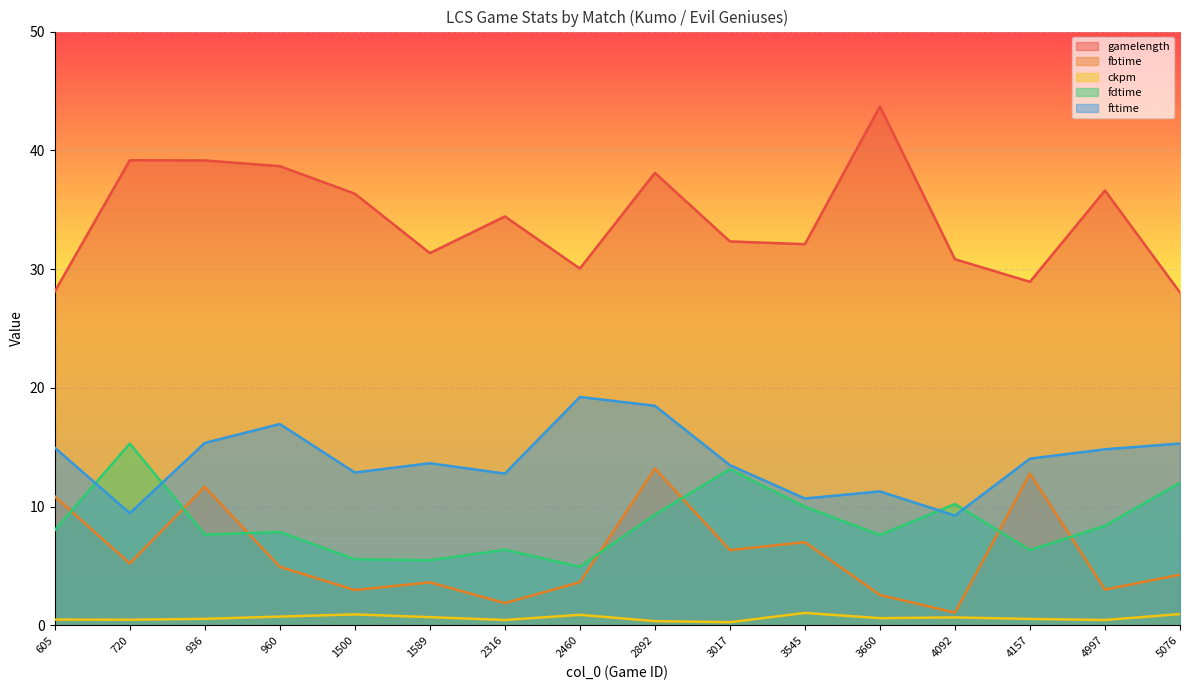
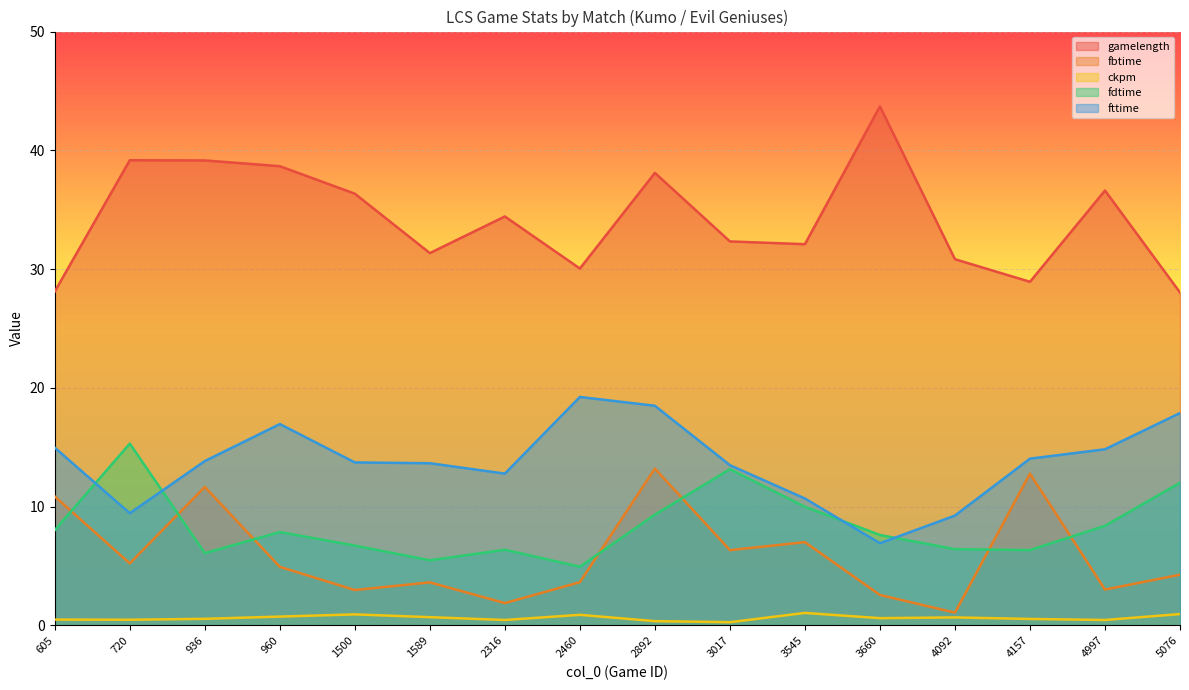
fdtime, 936: 7.7 -> 6.1
fttime, 936: 15.4 -> 13.8
fdtime, 1500: 5.6 -> 6.7
fttime, 1500: 12.9 -> 13.7
fttime, 3660: 11.3 -> 6.9
fdtime, 4092: 10.2 -> 6.4
fttime, 5076: 15.3 -> 17.9
